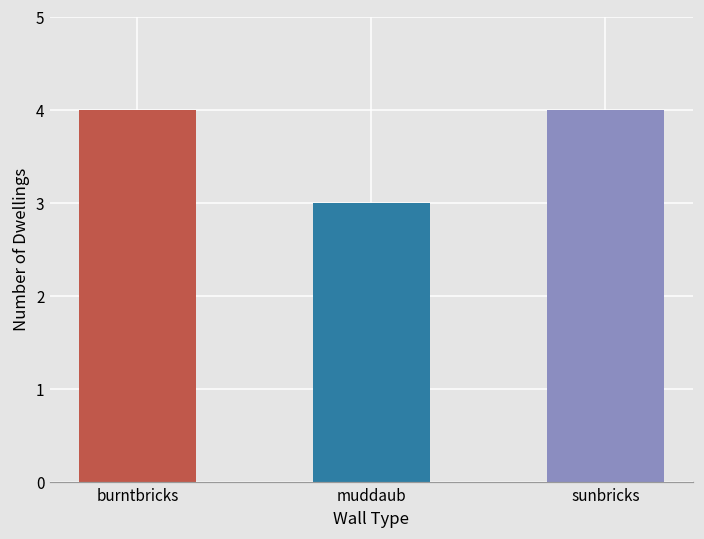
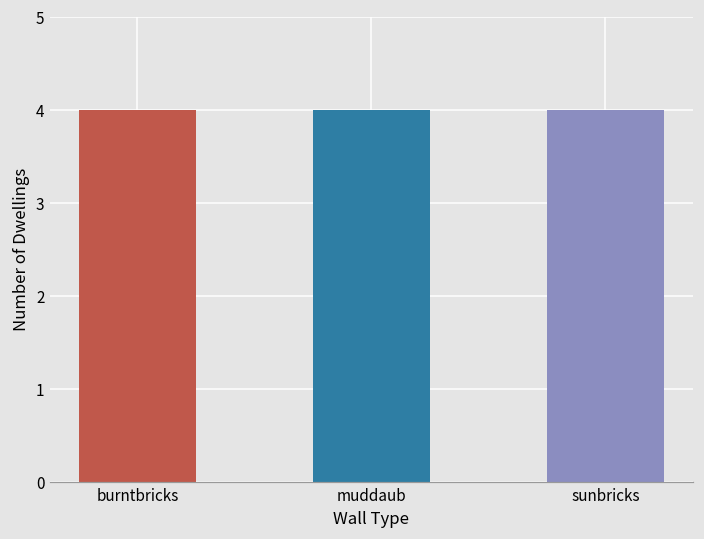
muddaub: 3 -> 4
